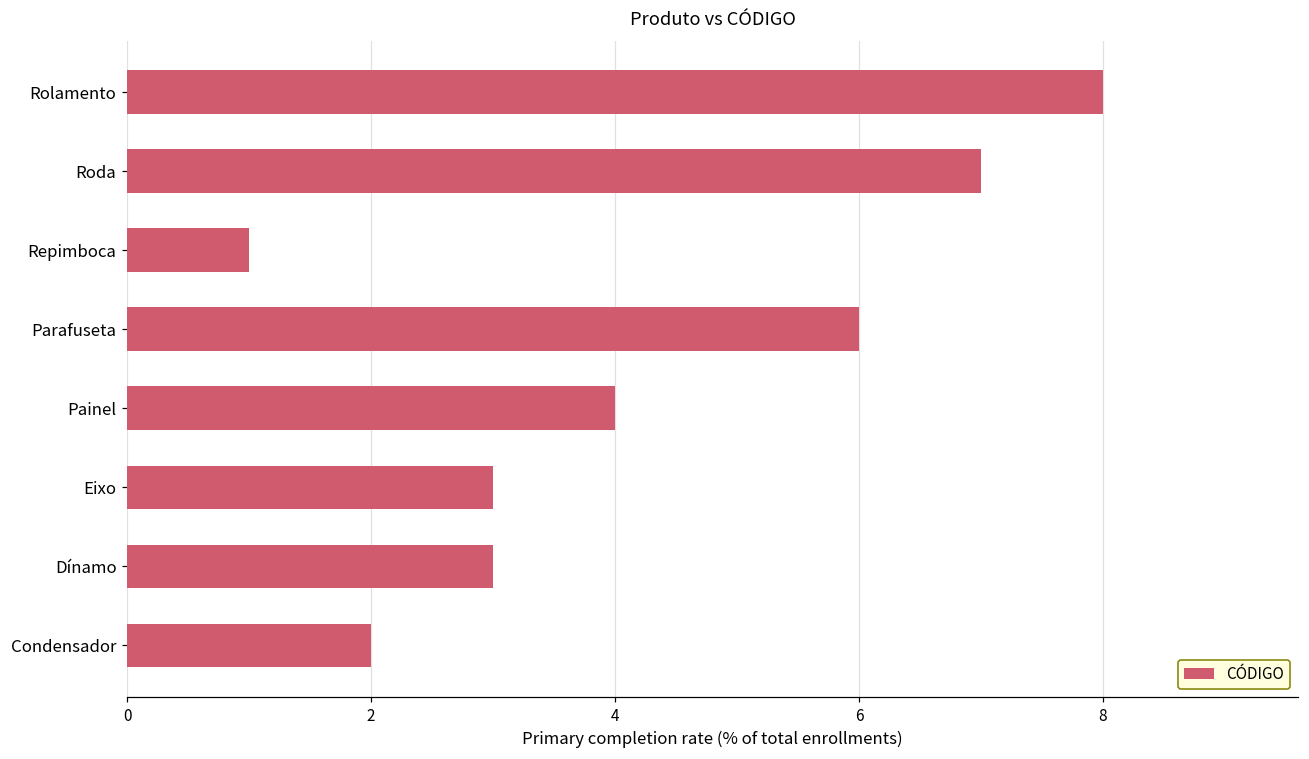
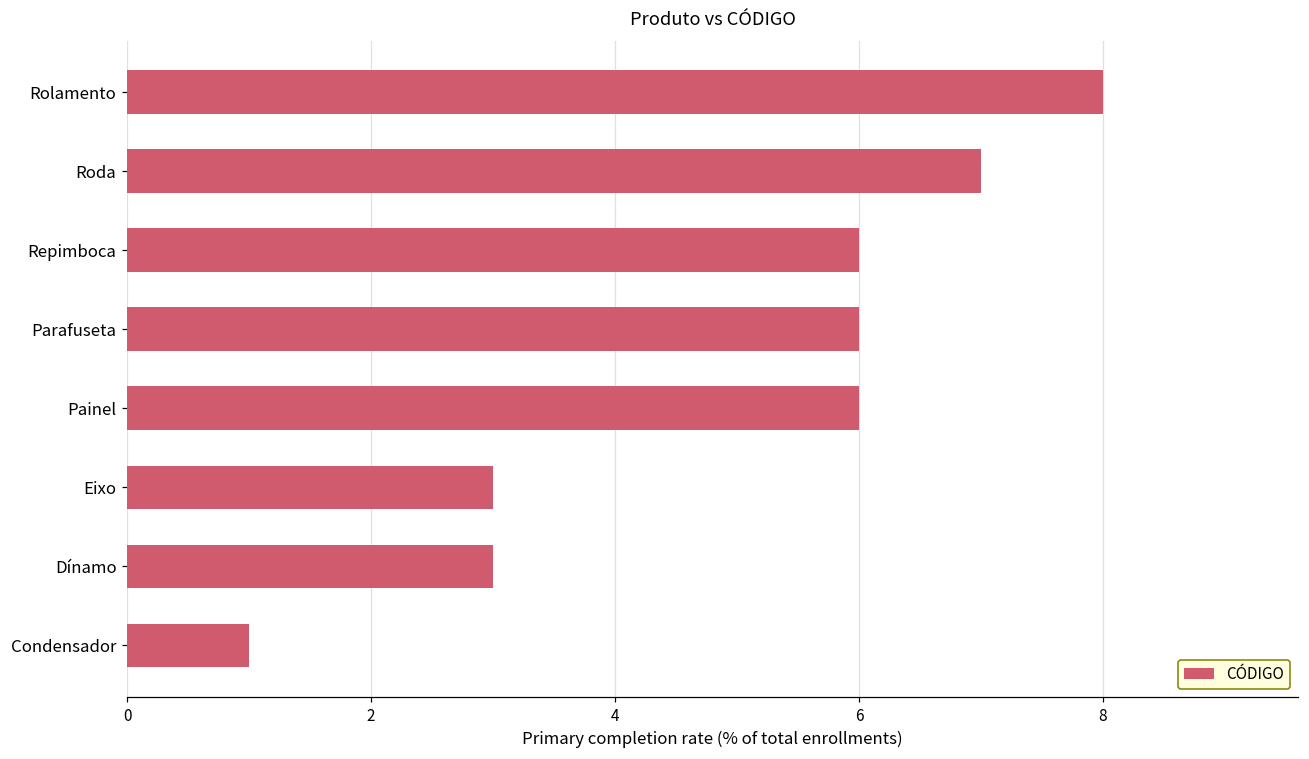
Repimboca: 1 -> 6
Painel: 4 -> 6
Condensador: 2 -> 1
